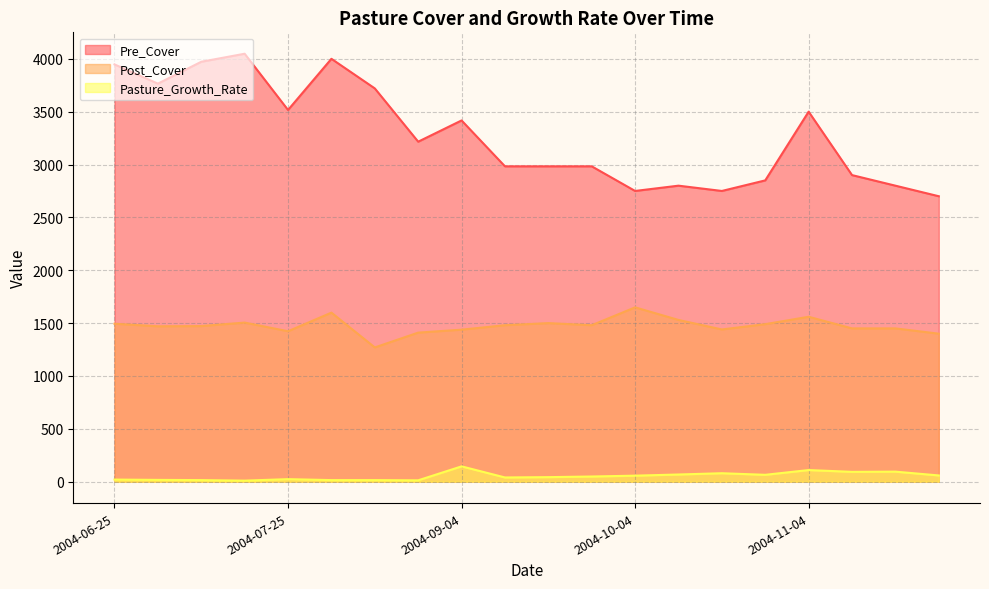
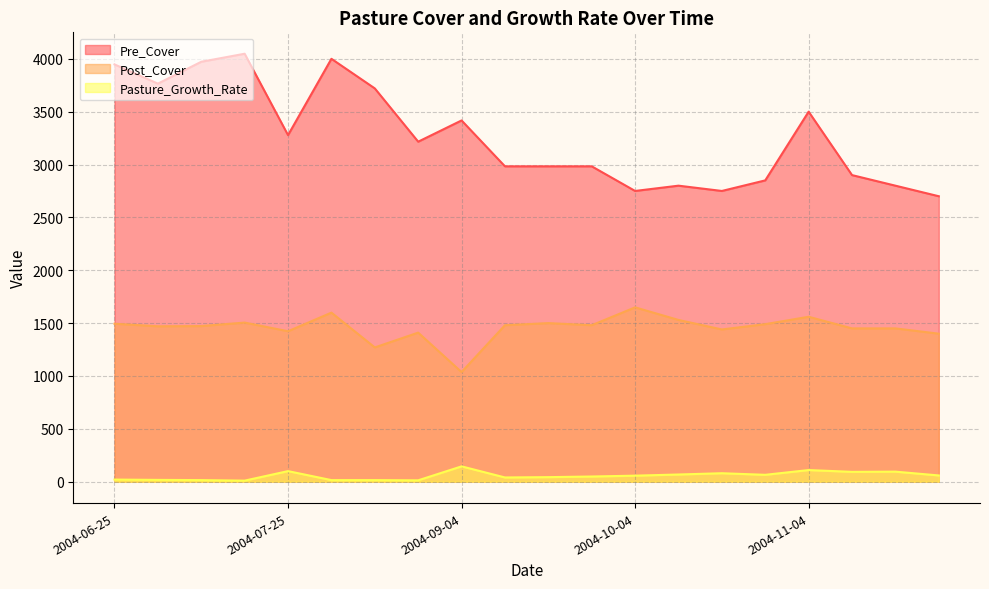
Pre_Cover, 2004-07-25: 3520 -> 3280
Pasture_Growth_Rate, 2004-07-25: 20 -> 100
Post_Cover, 2004-09-04: 1440 -> 1040
